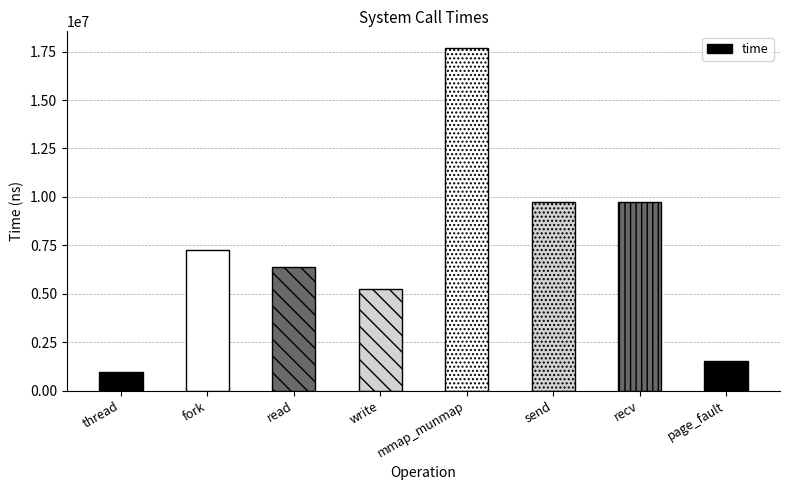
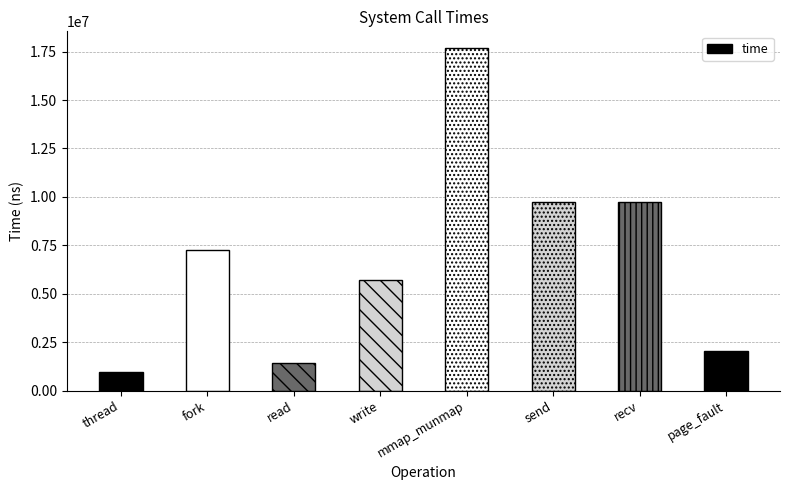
read: 6400000 -> 1400000
write: 5300000 -> 5700000
page_fault: 1600000 -> 2000000
